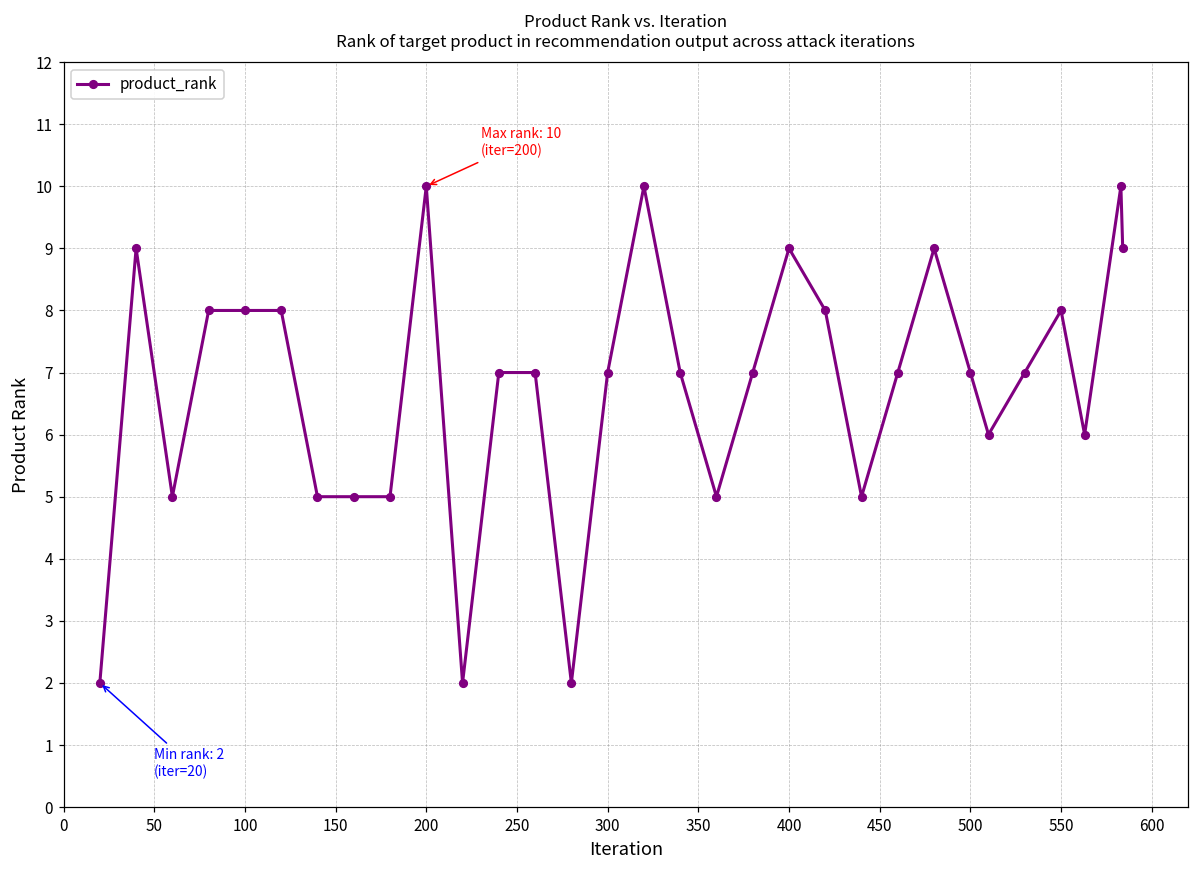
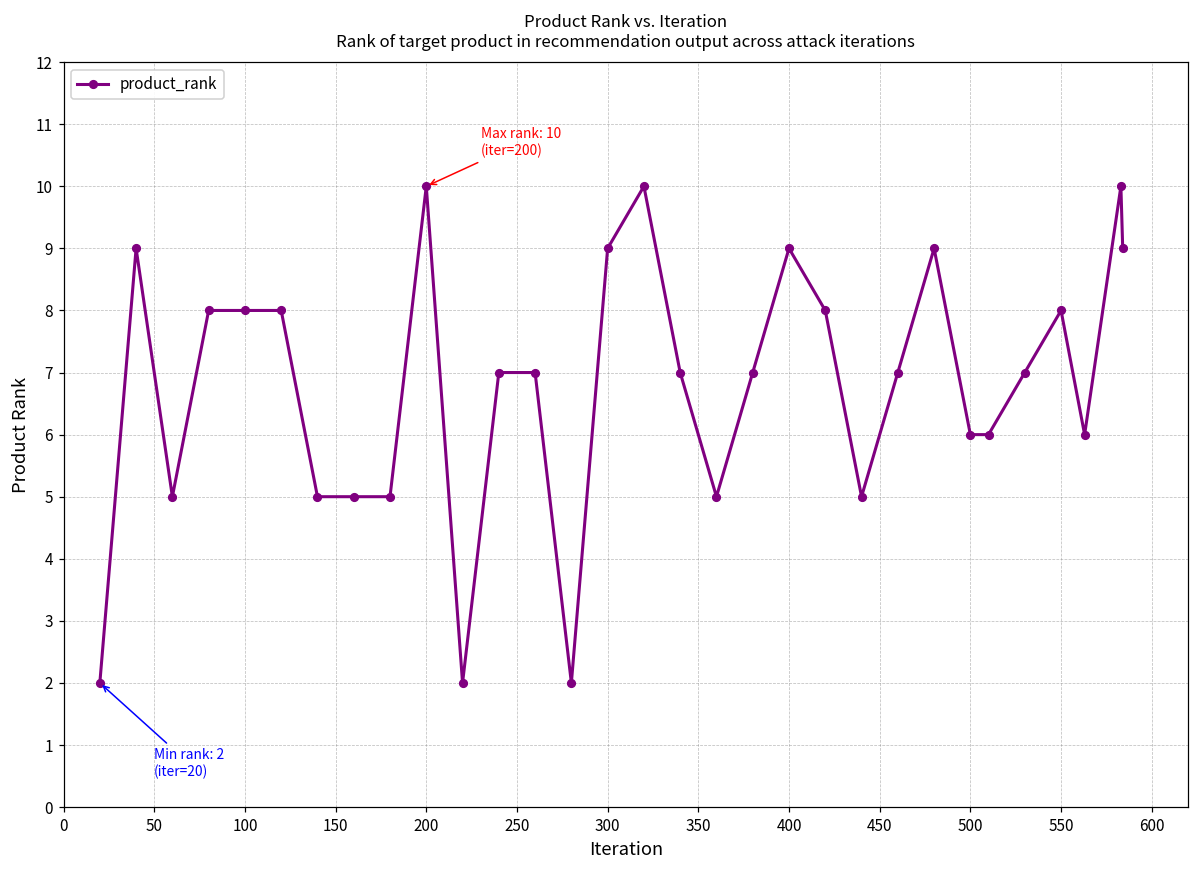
300: 7 -> 9
500: 7 -> 6
